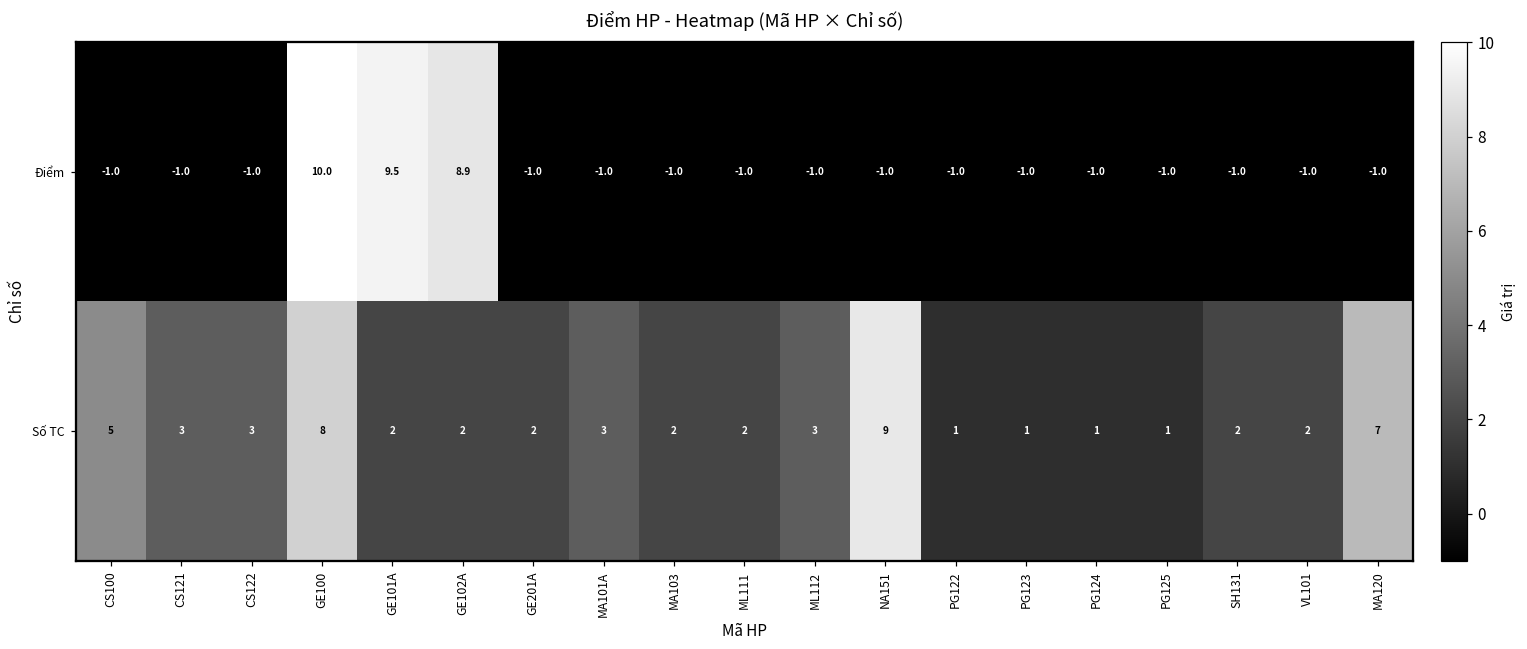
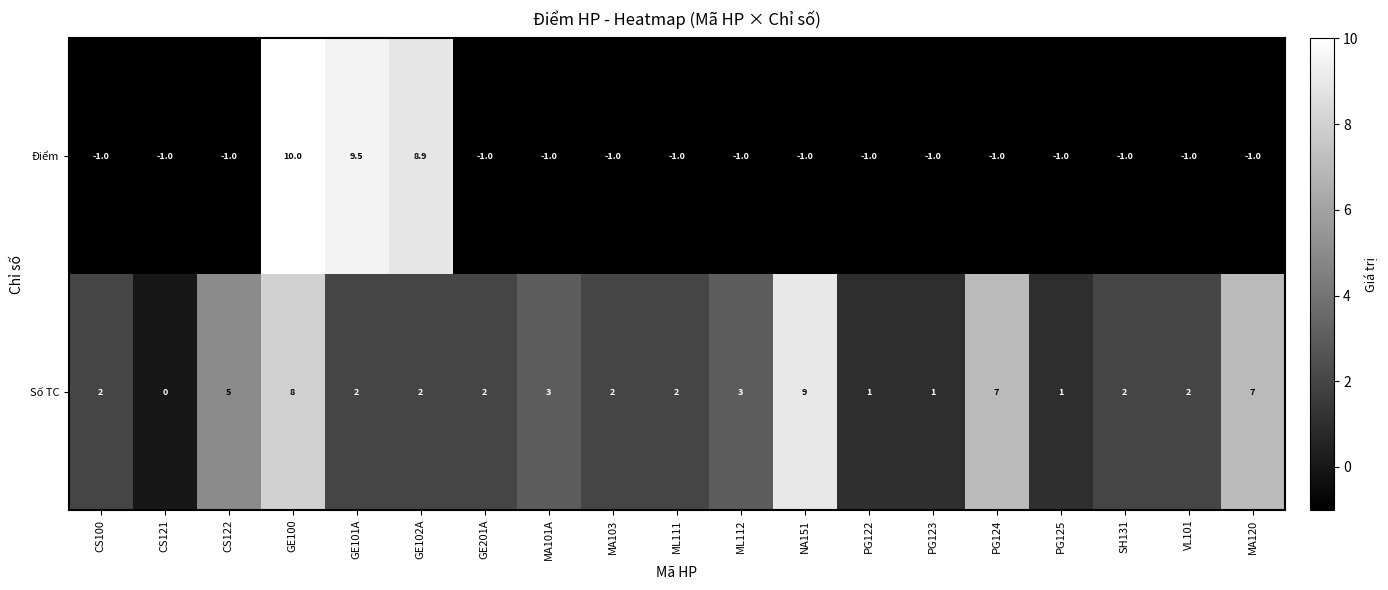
Số TC, CS100: 5 -> 2
Số TC, CS121: 3 -> 0
Số TC, CS122: 3 -> 5
Số TC, PG124: 1 -> 7
